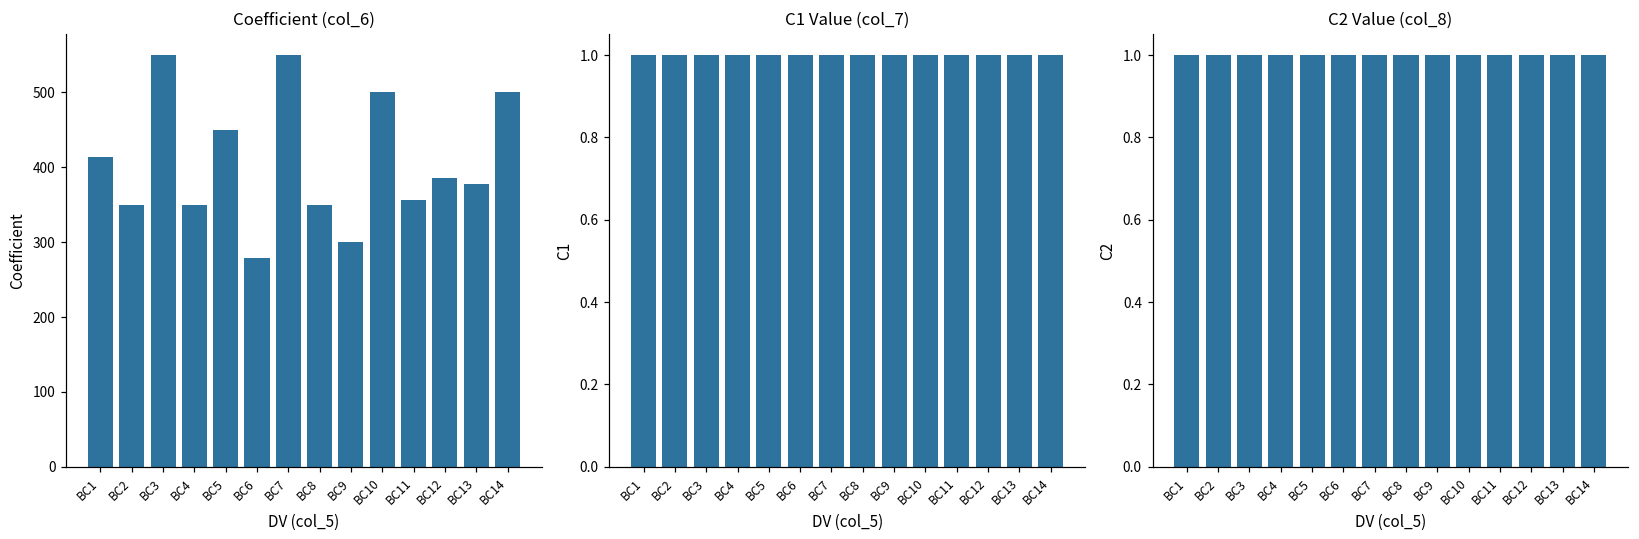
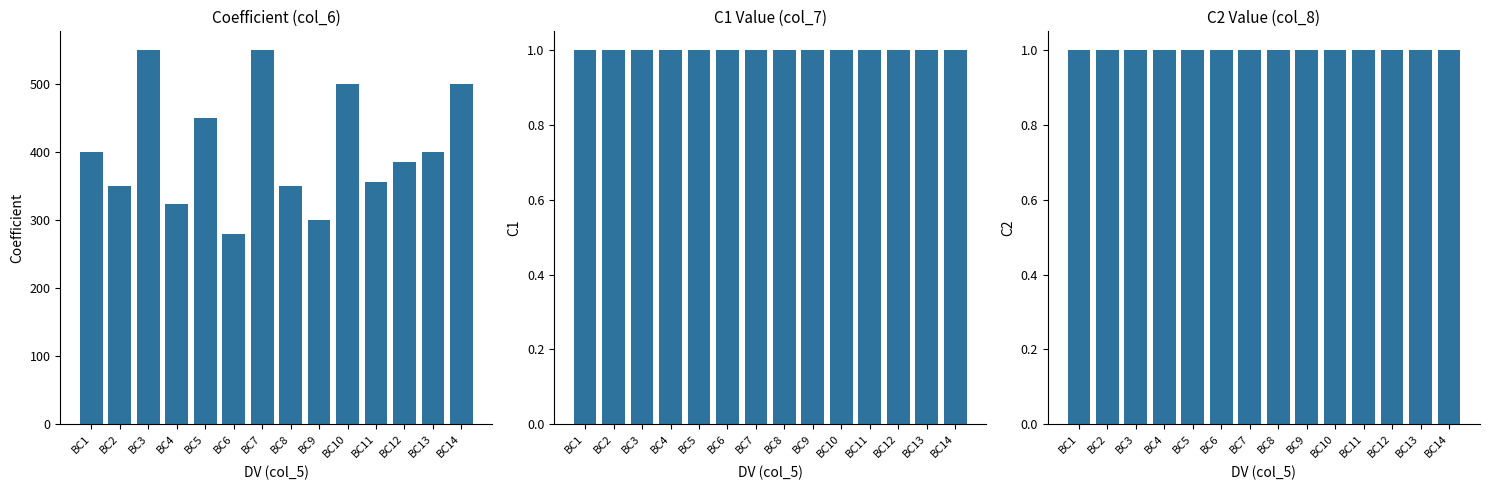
Coefficient (col_6), BC1: 410 -> 400
Coefficient (col_6), BC4: 350 -> 320
Coefficient (col_6), BC13: 380 -> 400
